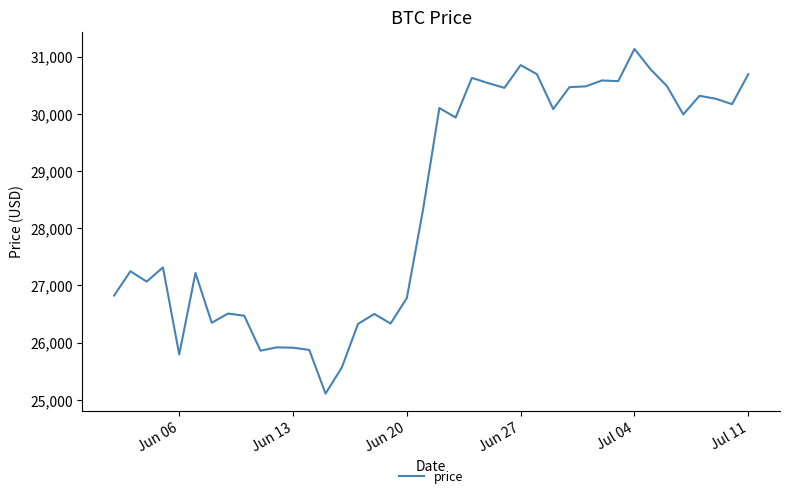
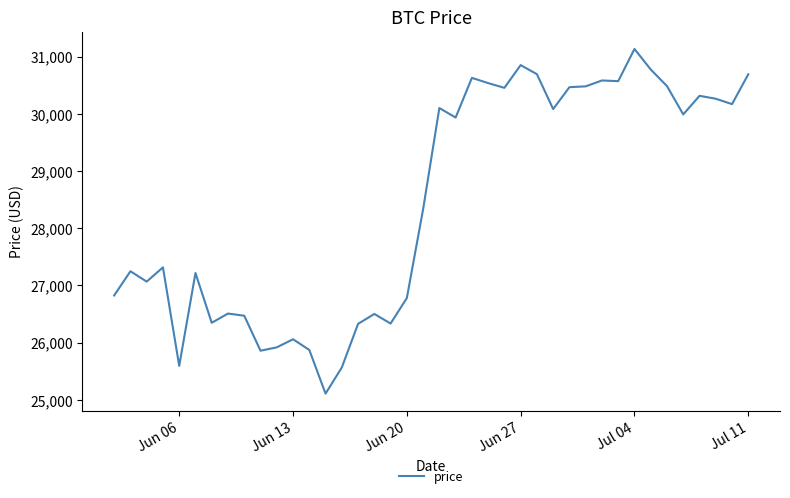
Jun 06: 25,800 -> 25,600
Jun 13: 25,900 -> 26,100
